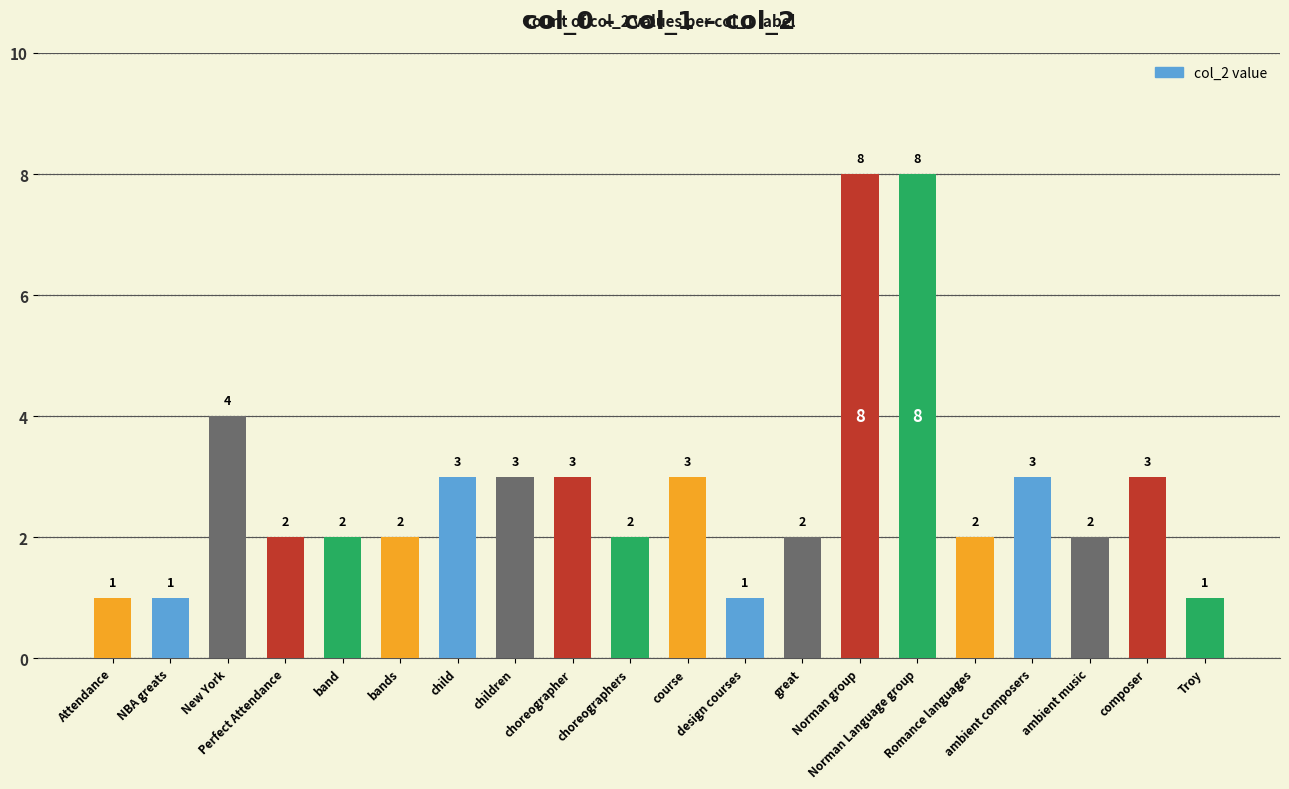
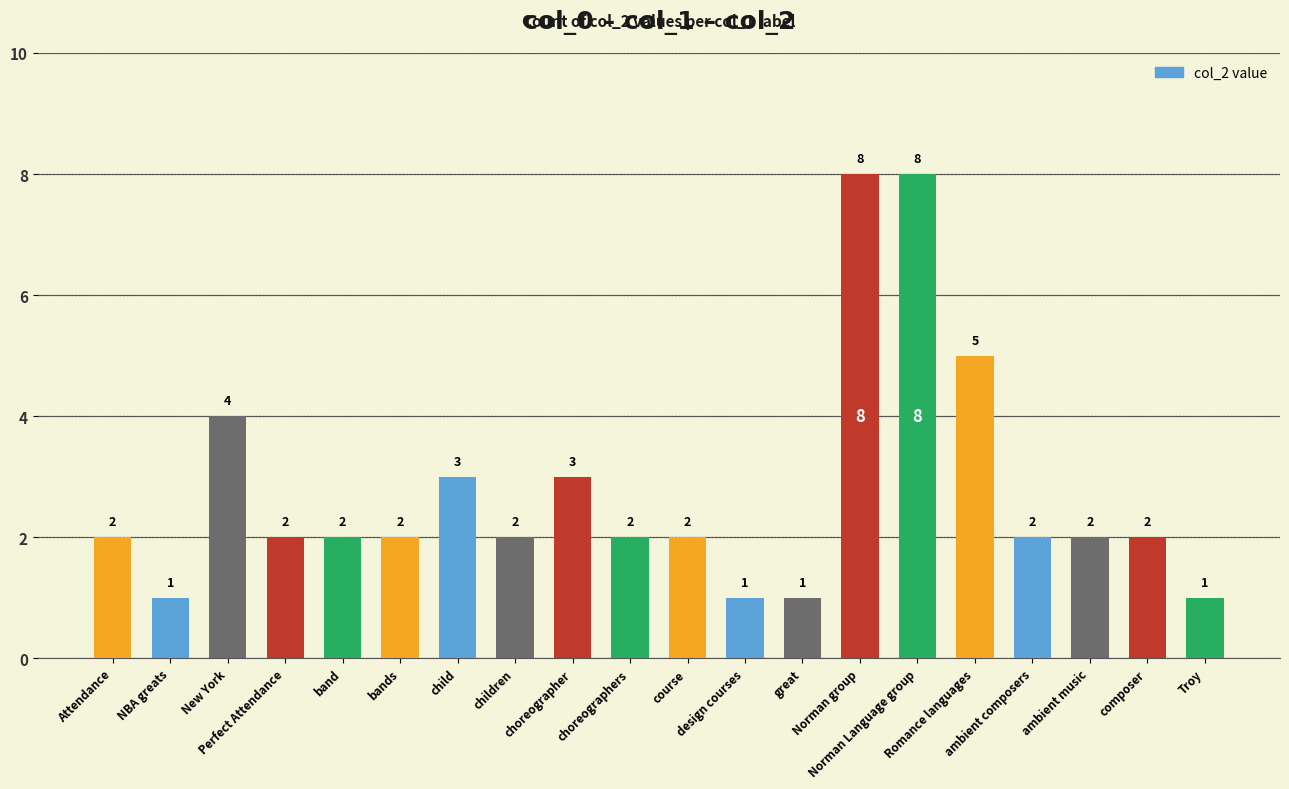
Attendance: 1 -> 2
children: 3 -> 2
course: 3 -> 2
great: 2 -> 1
Romance languages: 2 -> 5
ambient composers: 3 -> 2
composer: 3 -> 2
